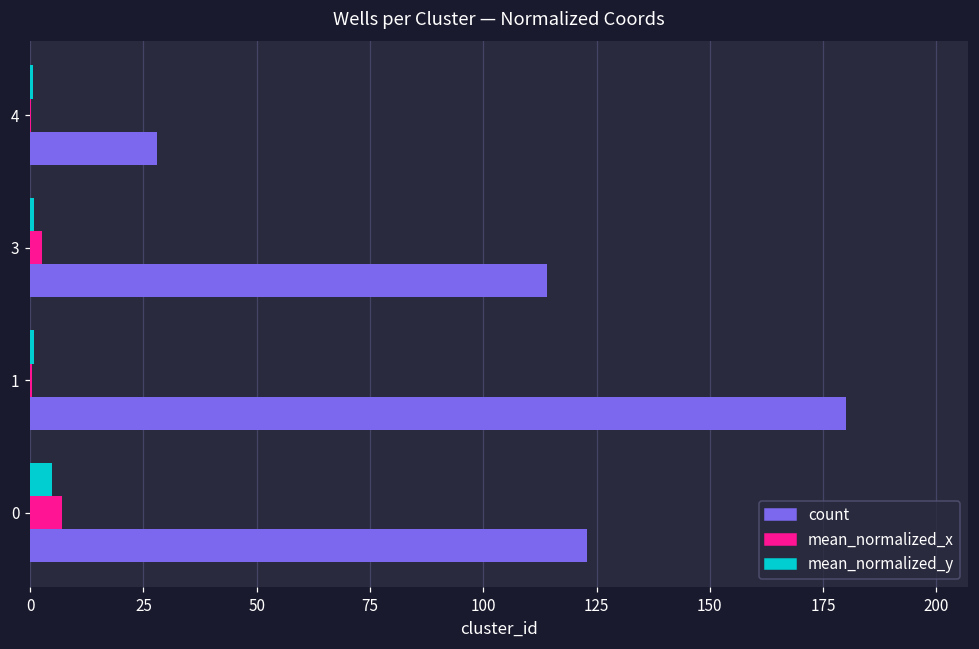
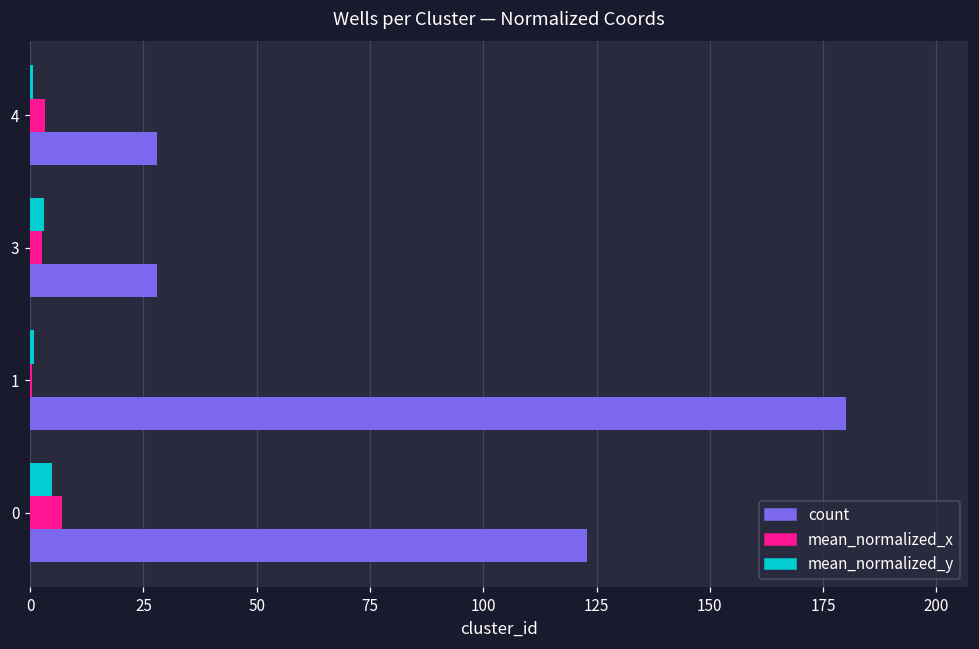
mean_normalized_x, 4: 0 -> 3
mean_normalized_y, 3: 1 -> 3
count, 3: 114 -> 28
